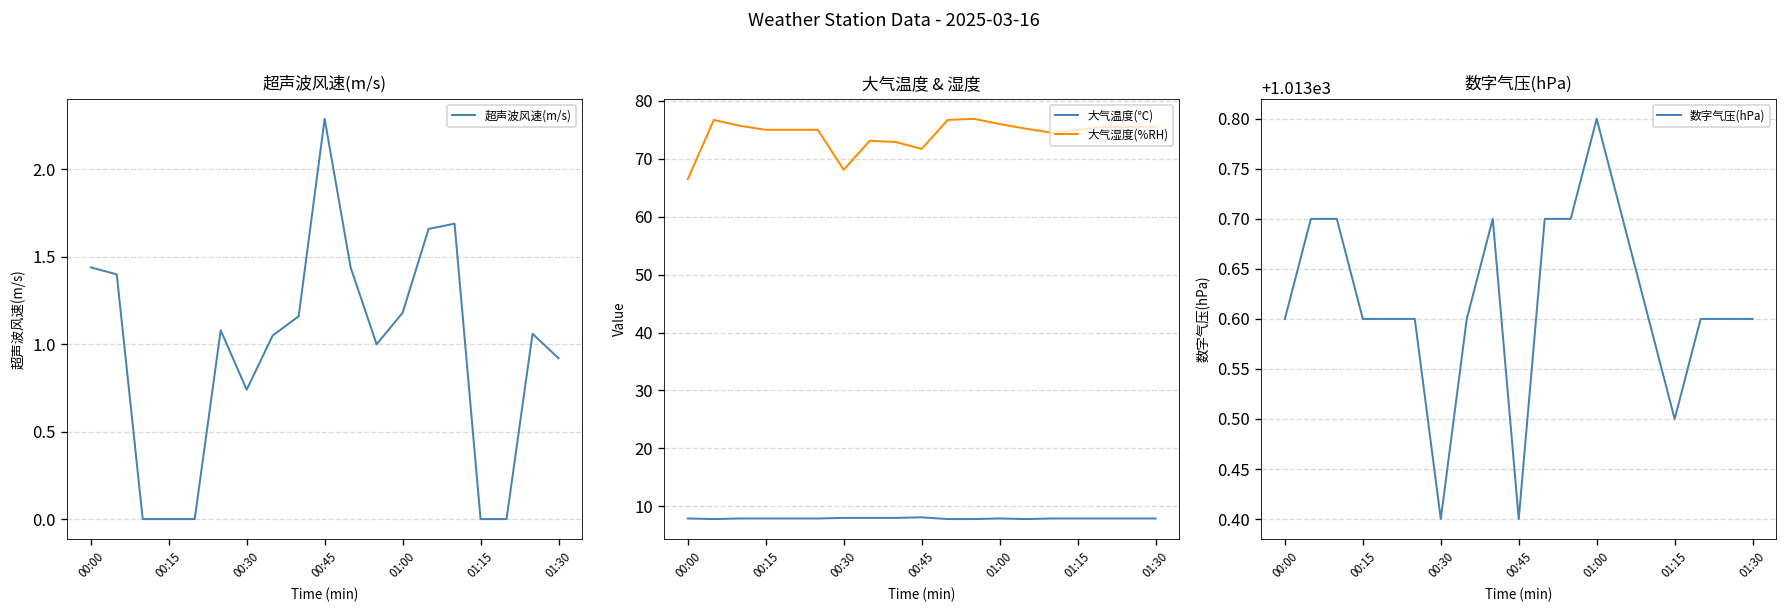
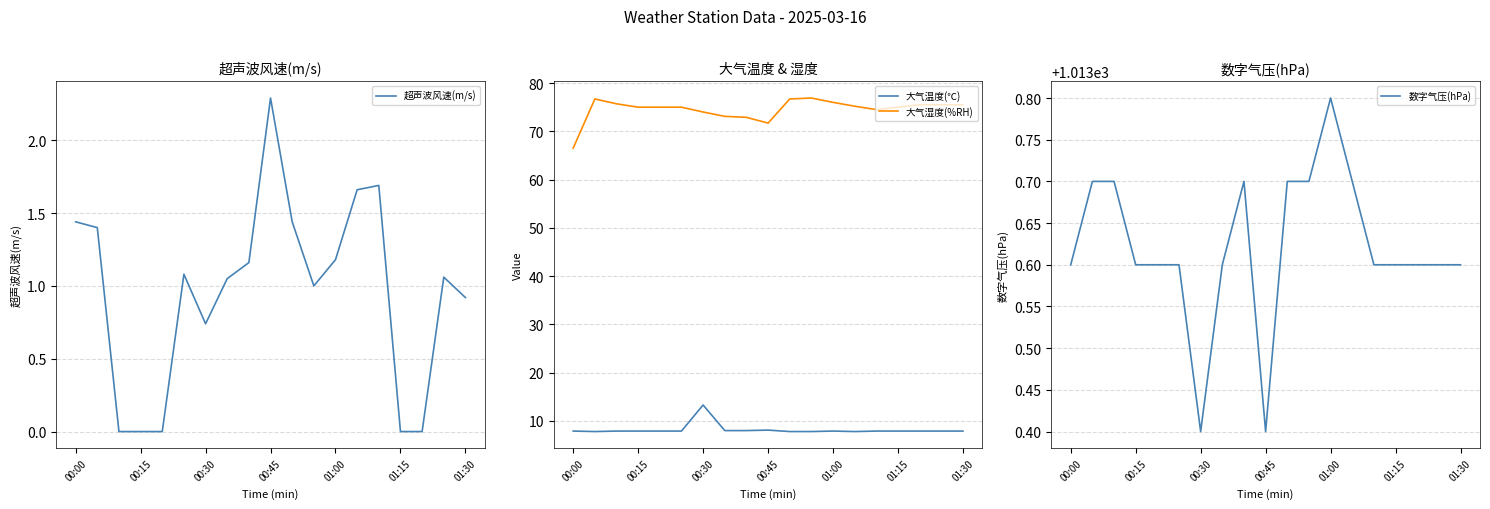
大气温度 & 湿度, 大气温度(℃), 00:30: 8 -> 13
大气温度 & 湿度, 大气湿度(%RH), 00:30: 68 -> 74
数字气压(hPa), 01:15: 1013.5 -> 1013.6
